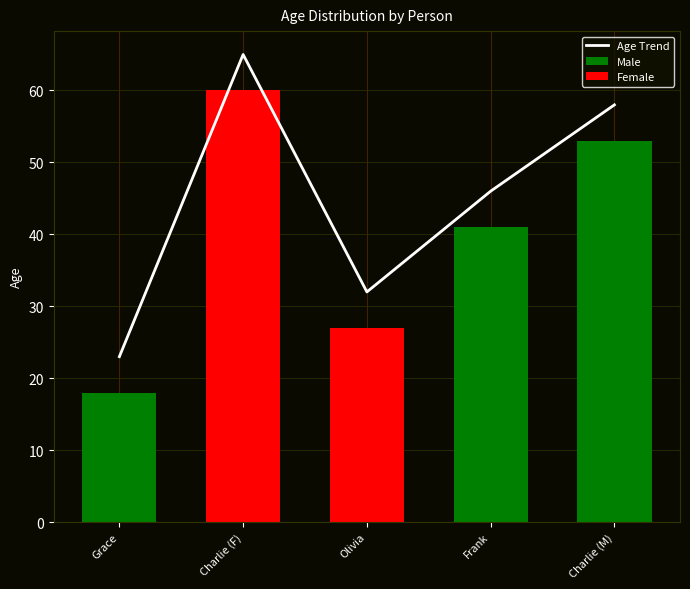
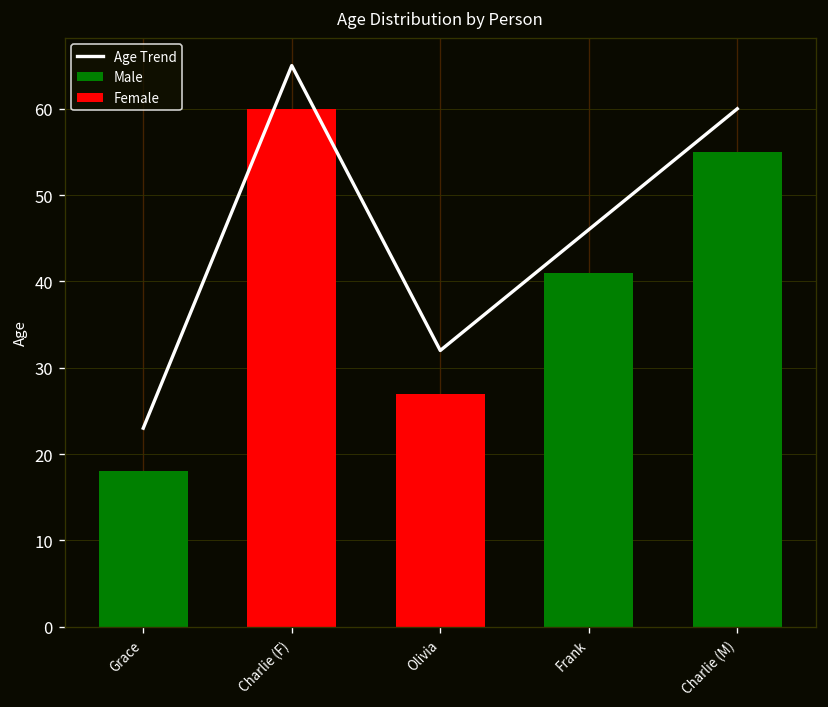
Age Trend, Charlie (M): 58 -> 60
